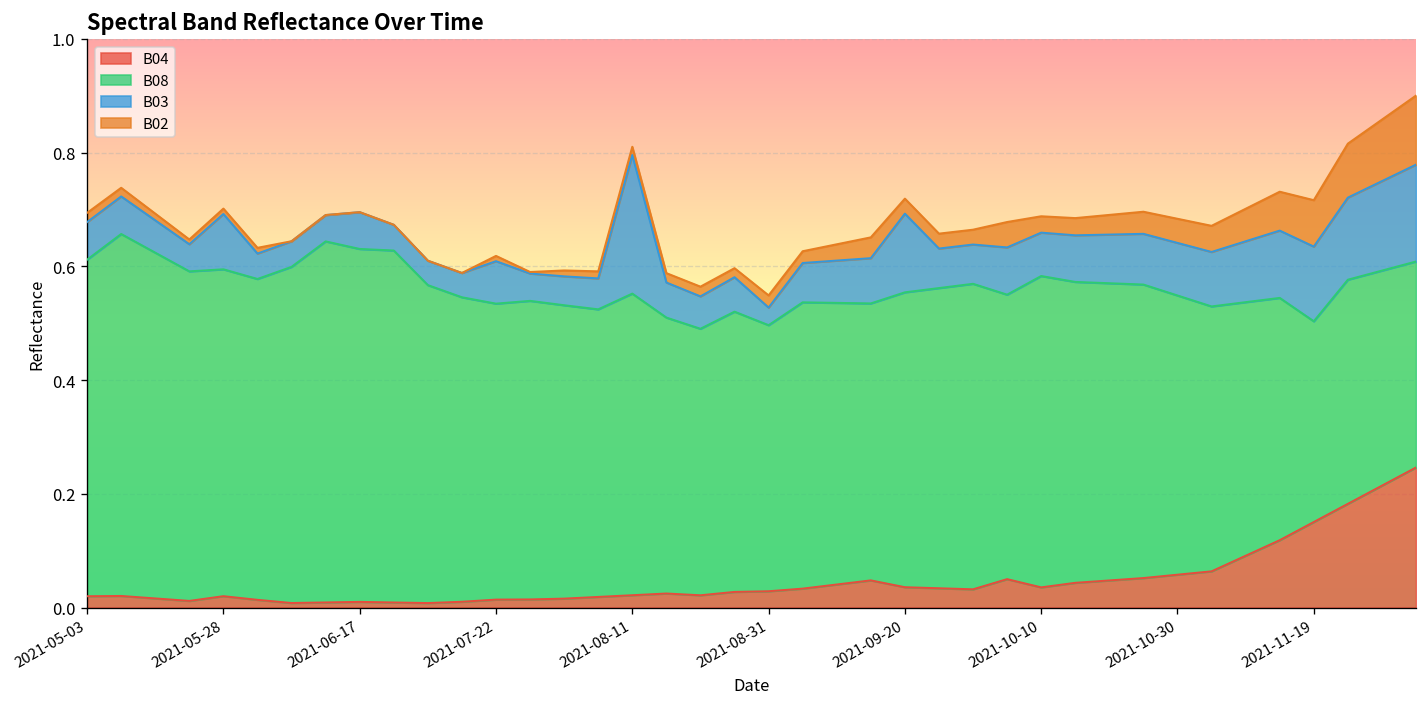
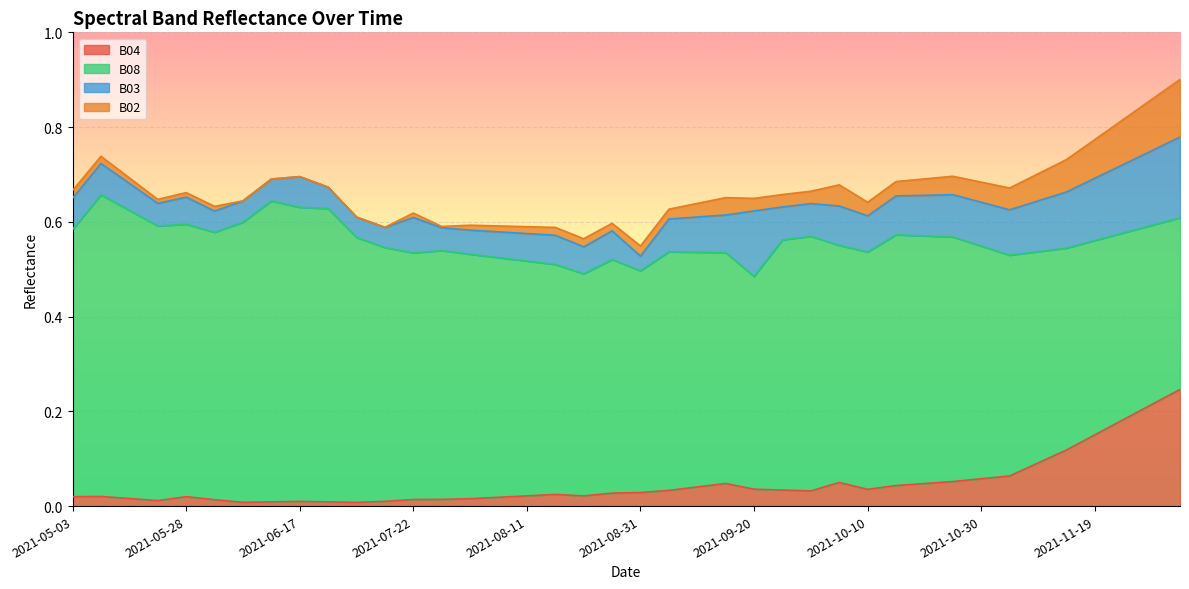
B08, 2021-05-03: 0.59 -> 0.56
B03, 2021-05-28: 0.10 -> 0.06
B08, 2021-08-11: 0.53 -> 0.50
B03, 2021-08-11: 0.24 -> 0.06
B08, 2021-09-20: 0.52 -> 0.45
B08, 2021-10-10: 0.55 -> 0.50
B08, 2021-11-19: 0.35 -> 0.41
